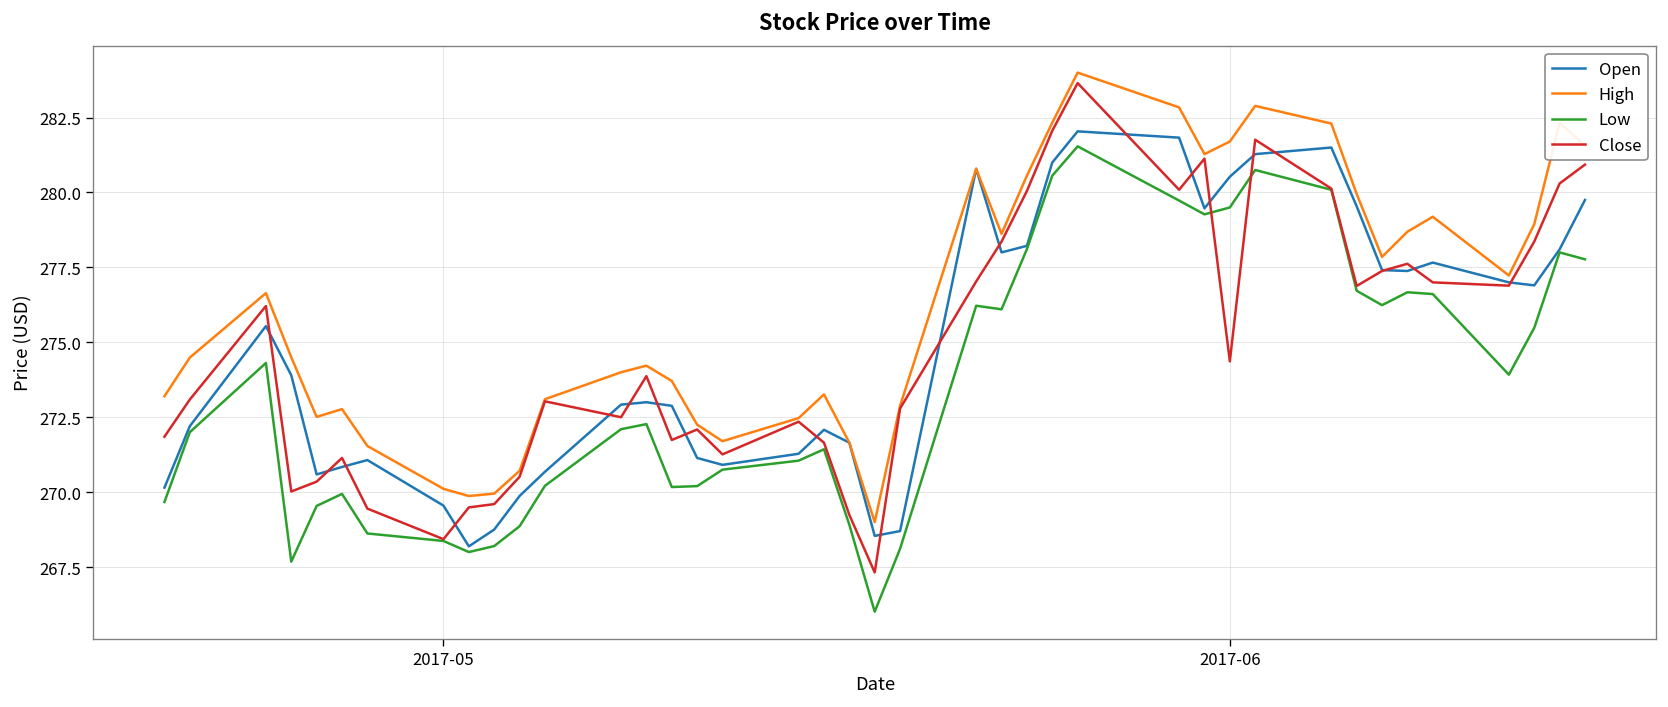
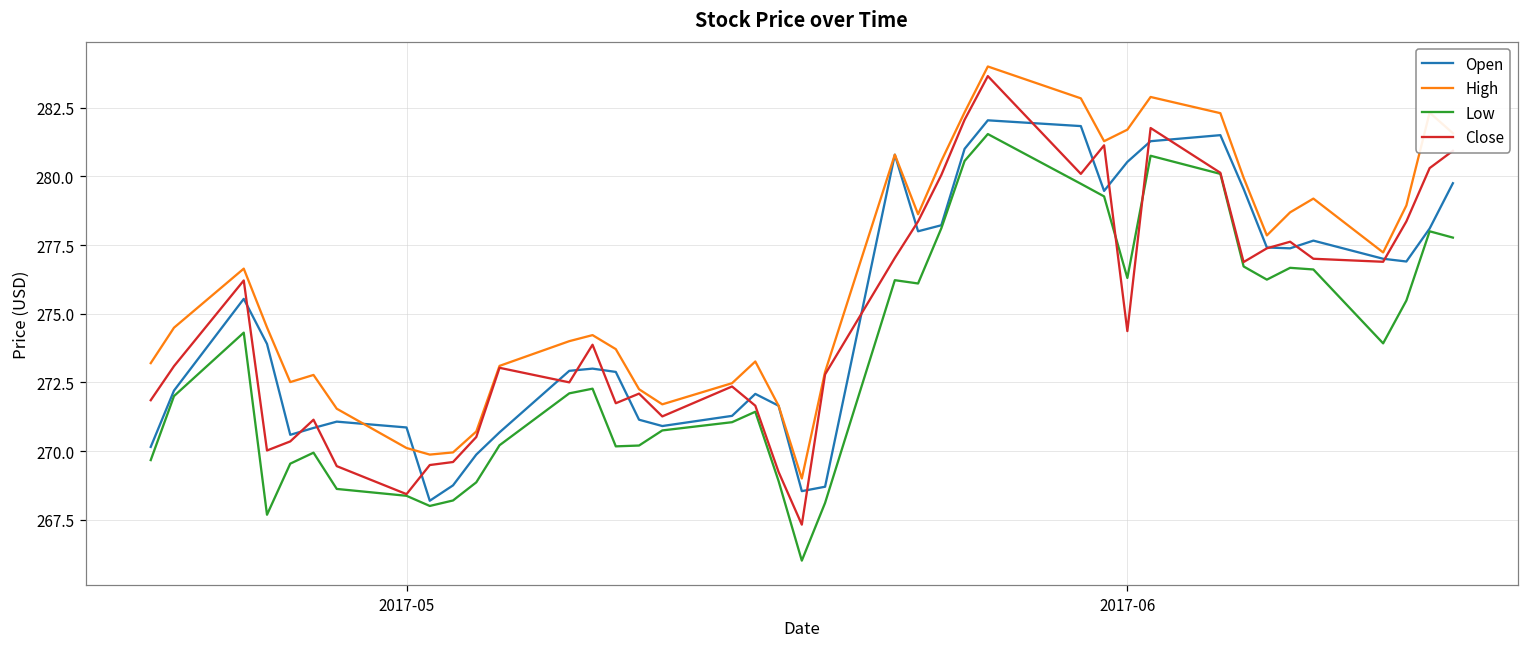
Open, 2017-05: 269.5 -> 270.9
Low, 2017-06: 279.5 -> 276.3
